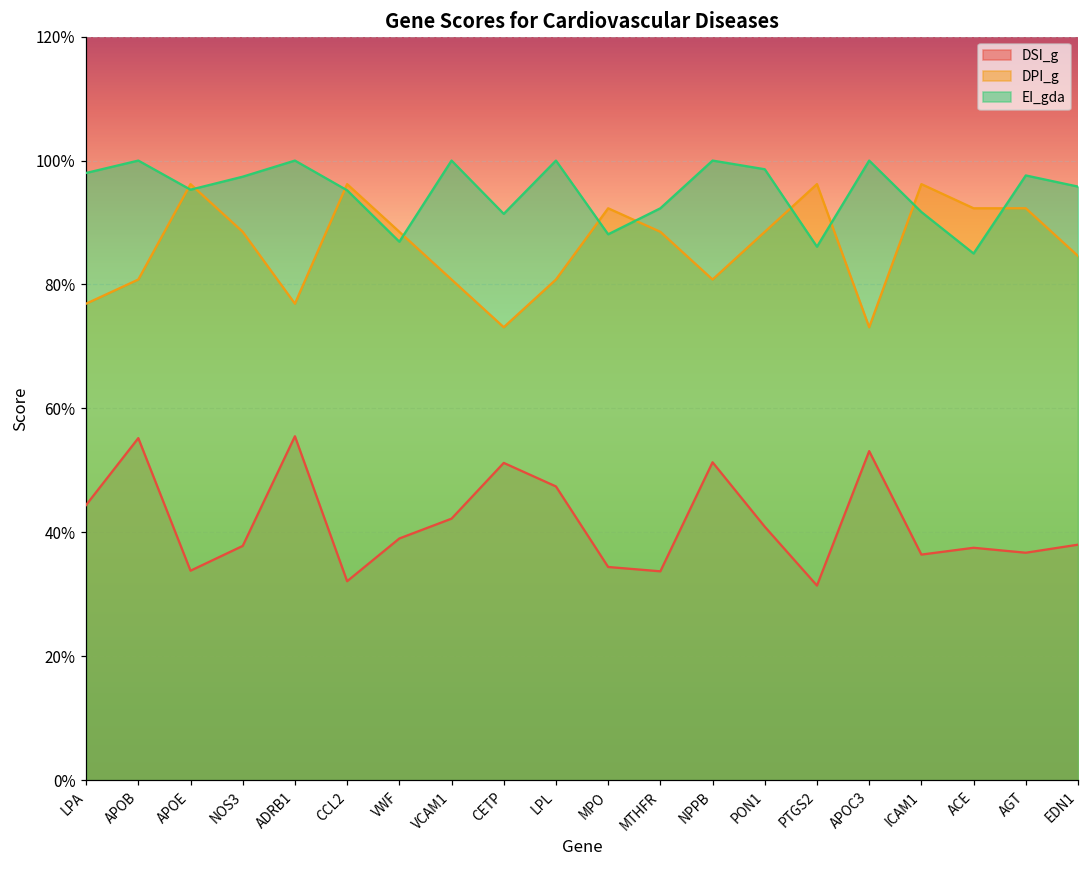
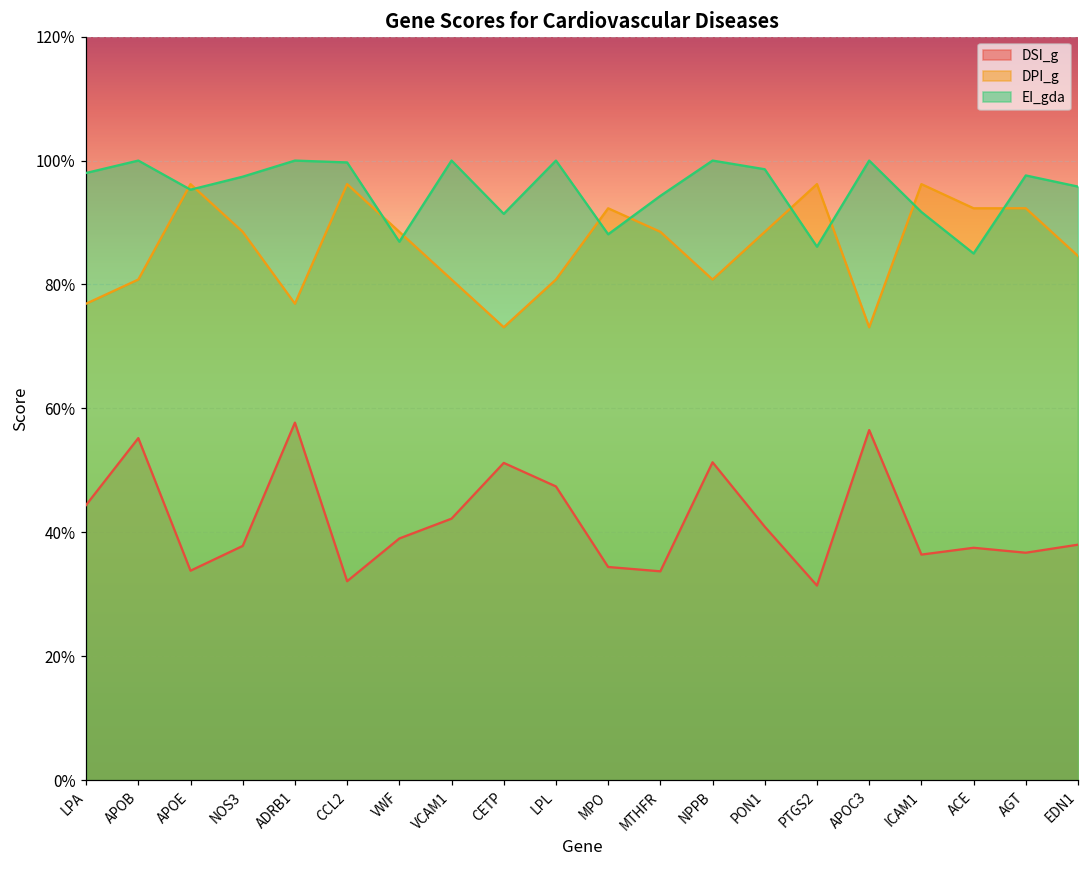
DSI_g, ADRB1: 56% -> 58%
EI_gda, CCL2: 95% -> 100%
EI_gda, MTHFR: 92% -> 94%
DSI_g, APOC3: 53% -> 56%
